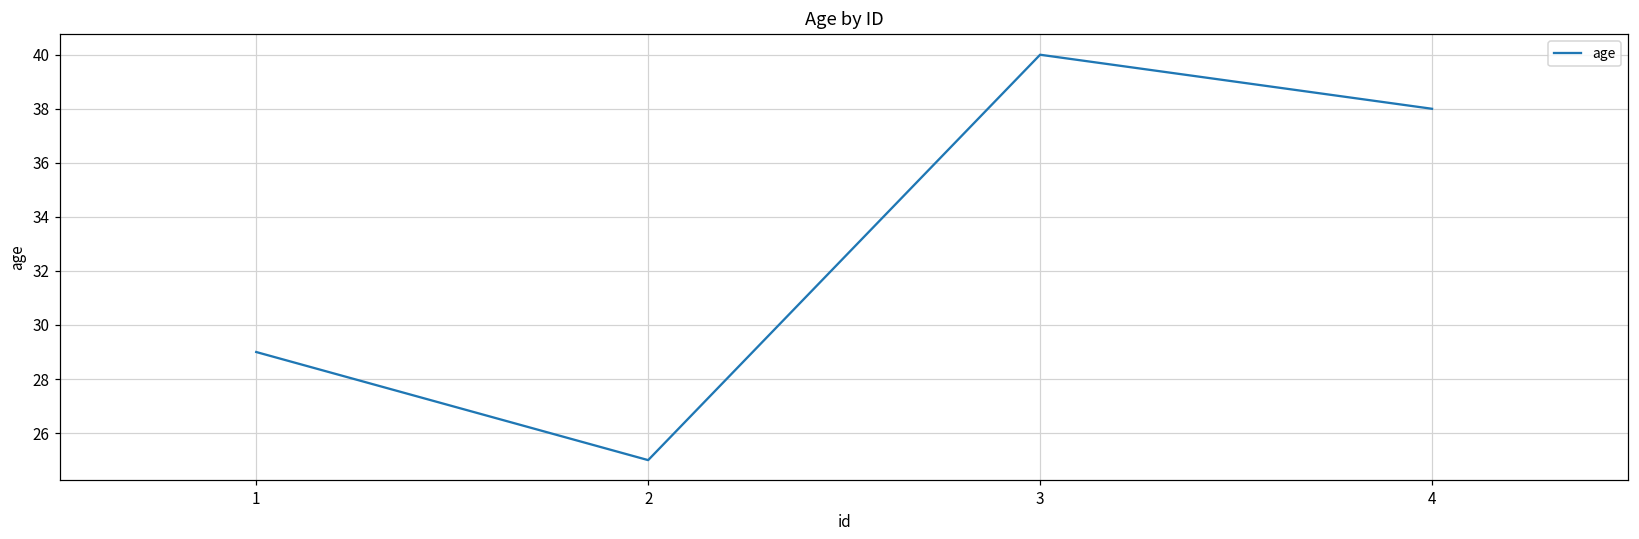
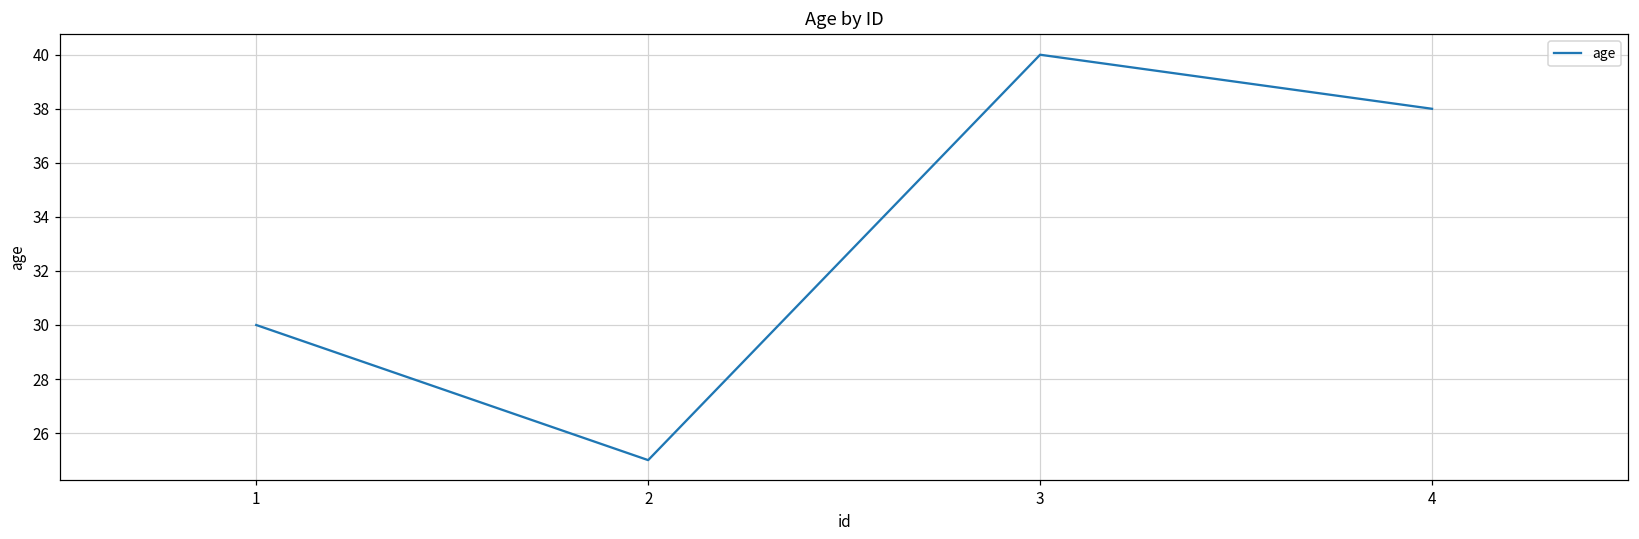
1: 29 -> 30
